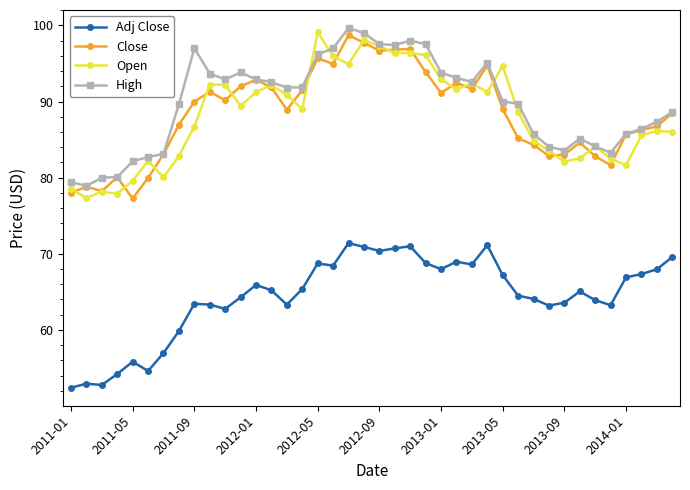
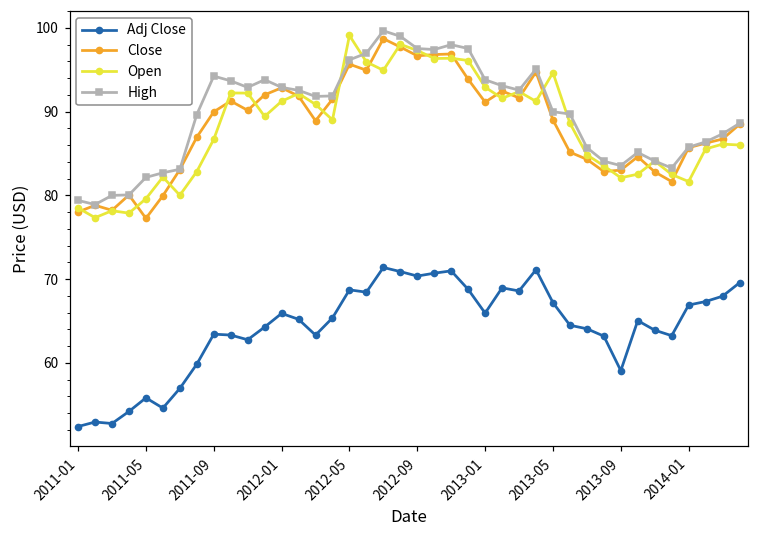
High, 2011-09: 97 -> 94
Adj Close, 2013-01: 68 -> 66
Adj Close, 2013-09: 64 -> 59
